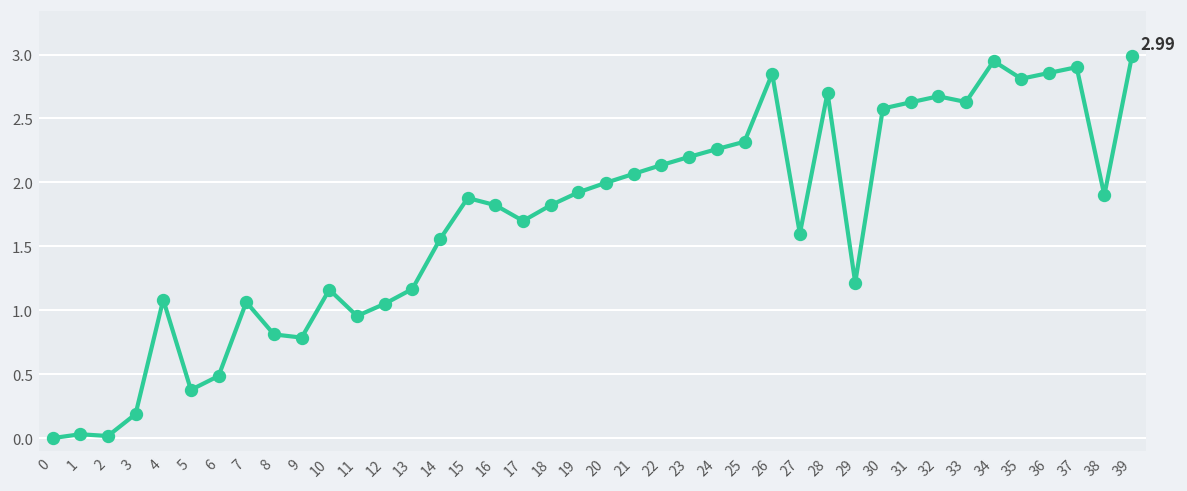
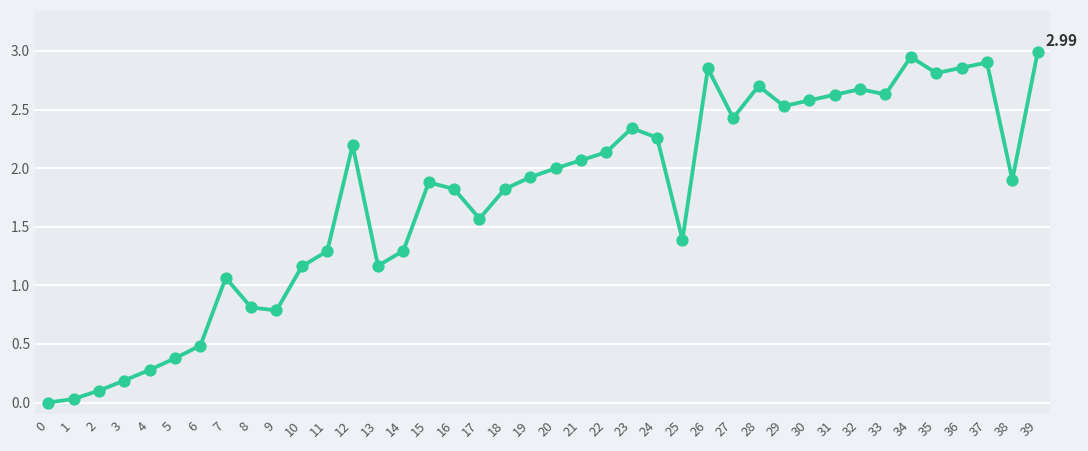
2: 0.02 -> 0.10
4: 1.08 -> 0.28
11: 0.96 -> 1.29
12: 1.05 -> 2.20
14: 1.56 -> 1.29
17: 1.70 -> 1.57
23: 2.20 -> 2.34
25: 2.32 -> 1.39
27: 1.60 -> 2.43
29: 1.22 -> 2.53
